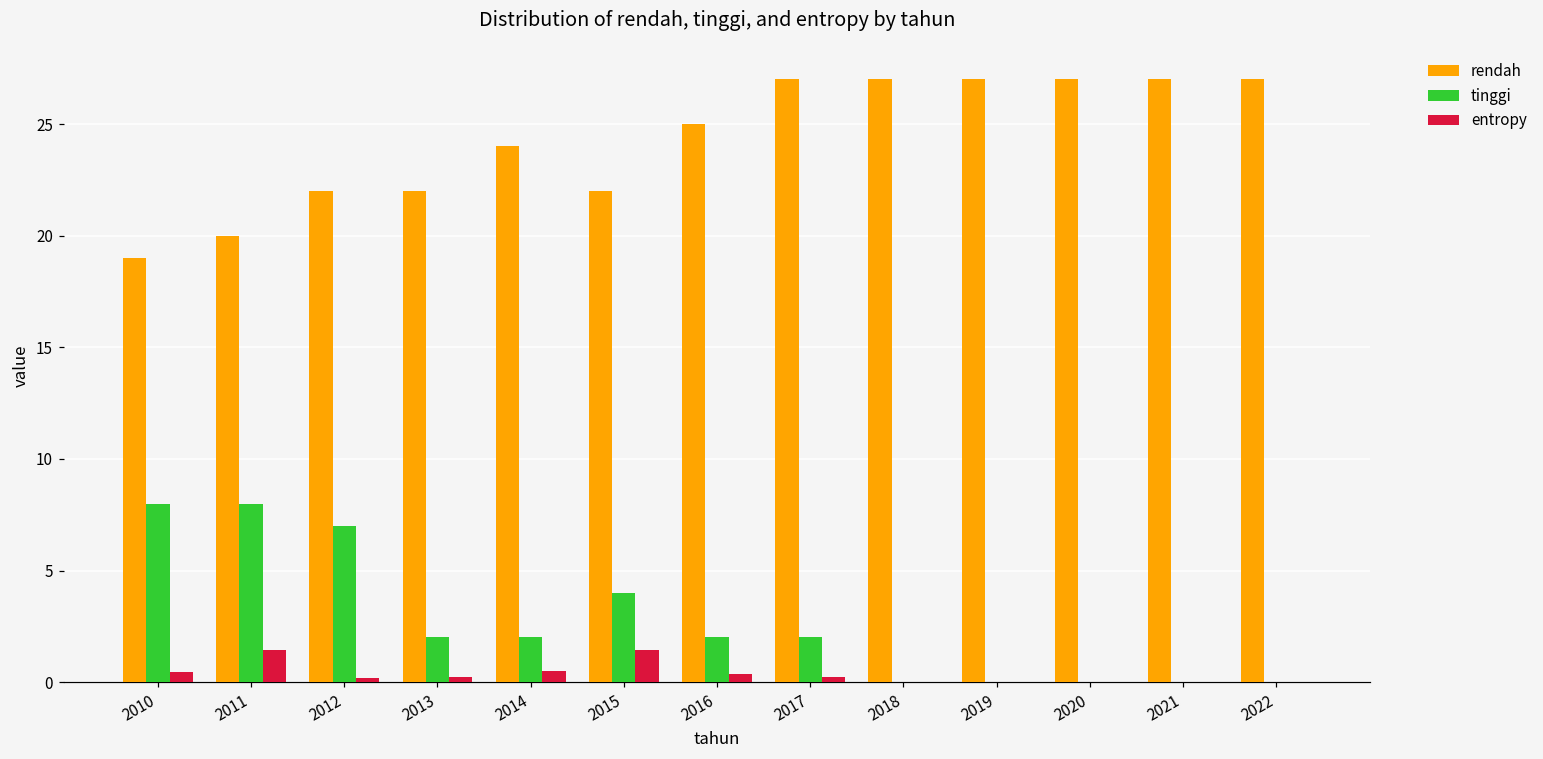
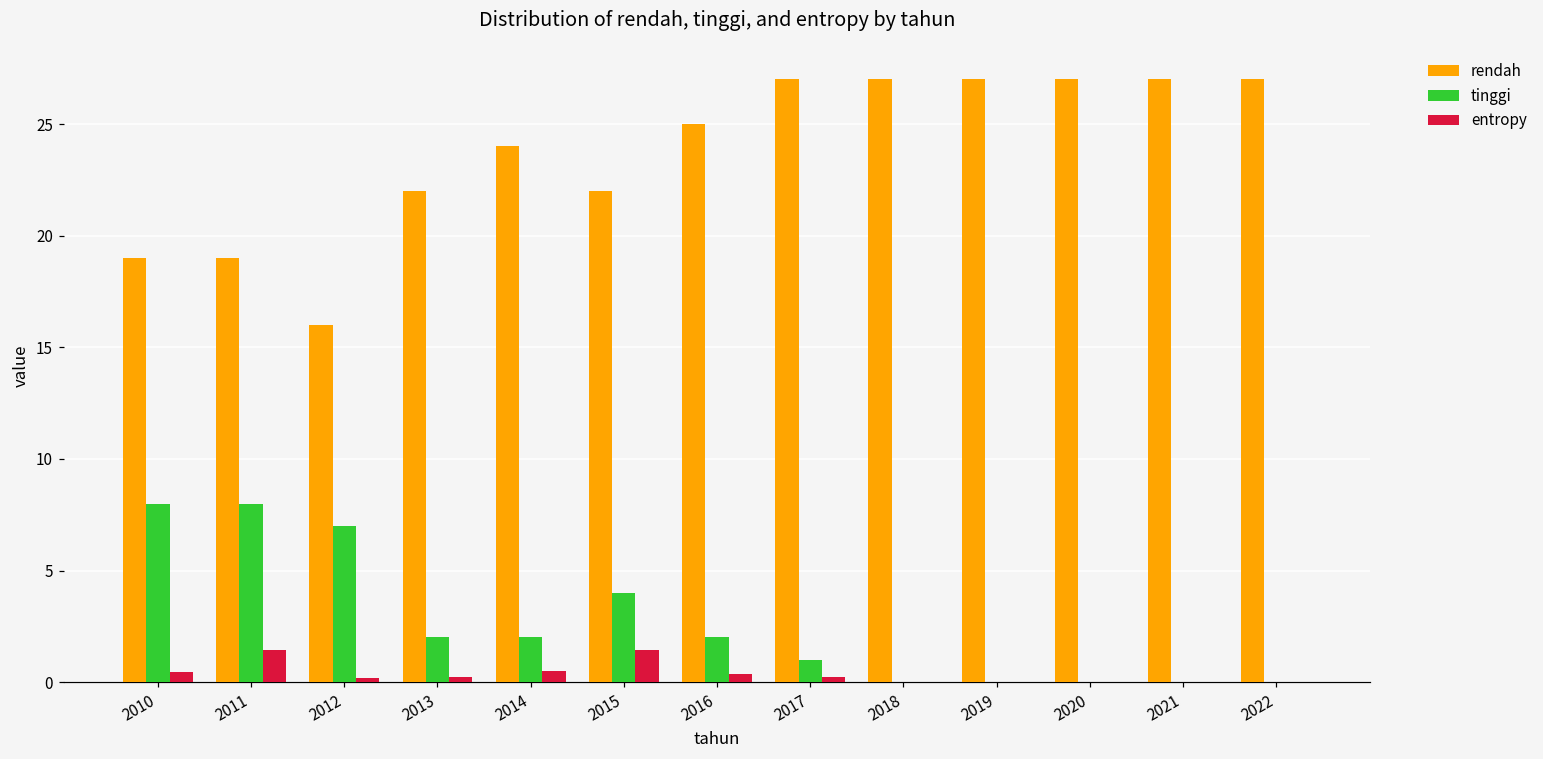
rendah, 2011: 20 -> 19
rendah, 2012: 22 -> 16
tinggi, 2017: 2 -> 1
